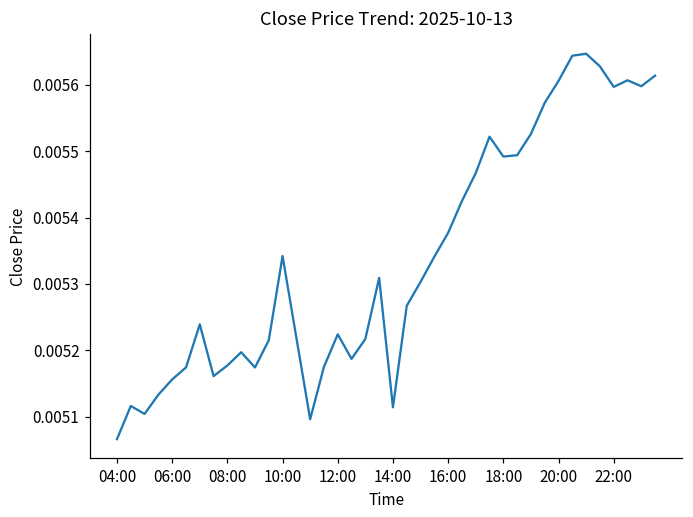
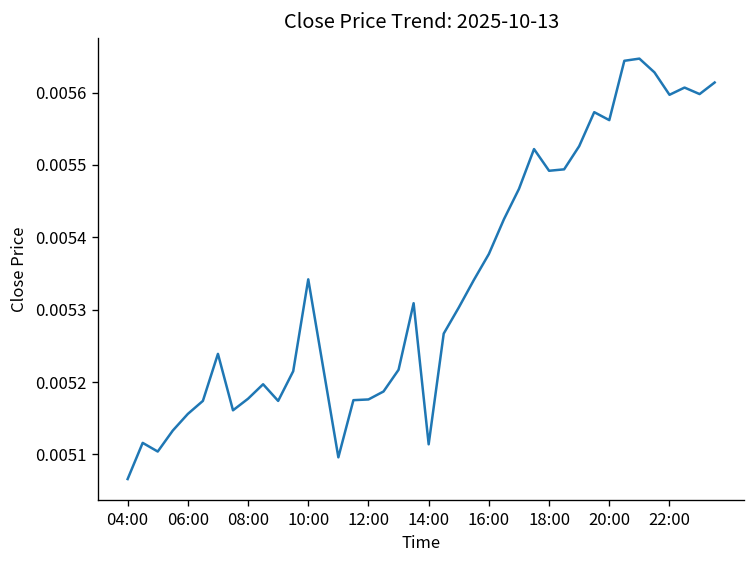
12:00: 0.00522 -> 0.00518
20:00: 0.00561 -> 0.00556
